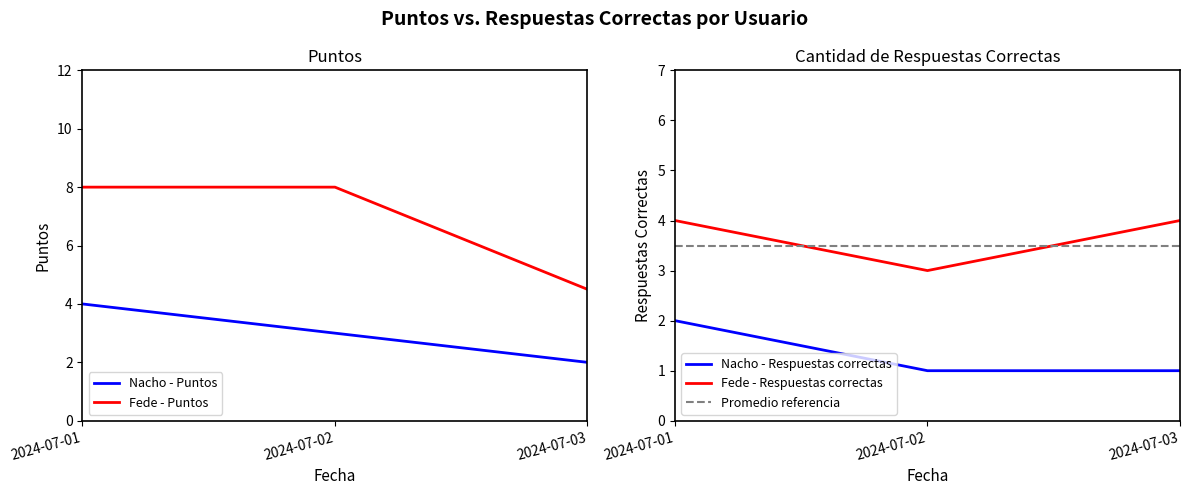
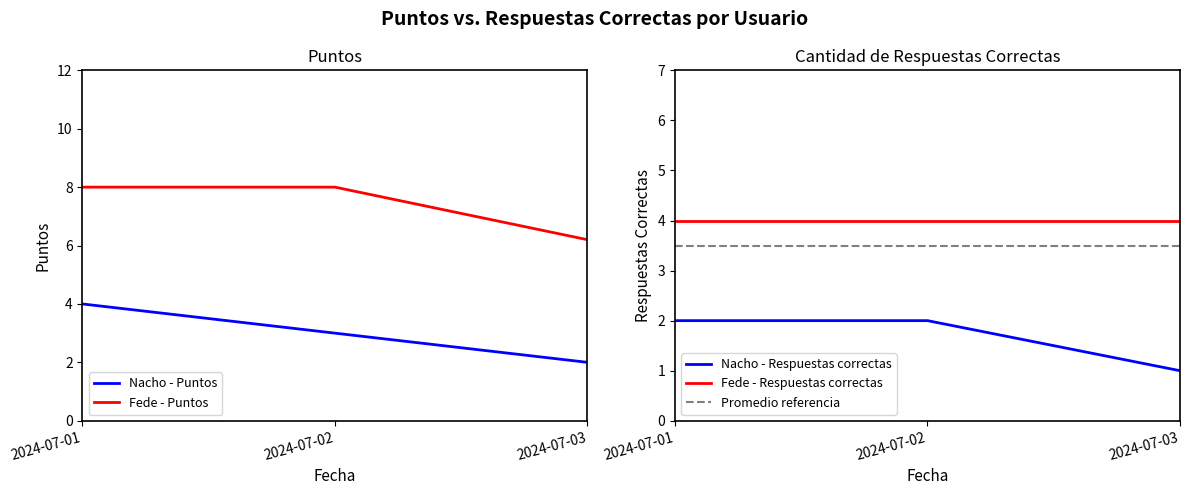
Puntos, Fede - Puntos, 2024-07-03: 4.5 -> 6.2
Cantidad de Respuestas Correctas, Nacho - Respuestas correctas, 2024-07-02: 1 -> 2
Cantidad de Respuestas Correctas, Fede - Respuestas correctas, 2024-07-02: 3 -> 4
